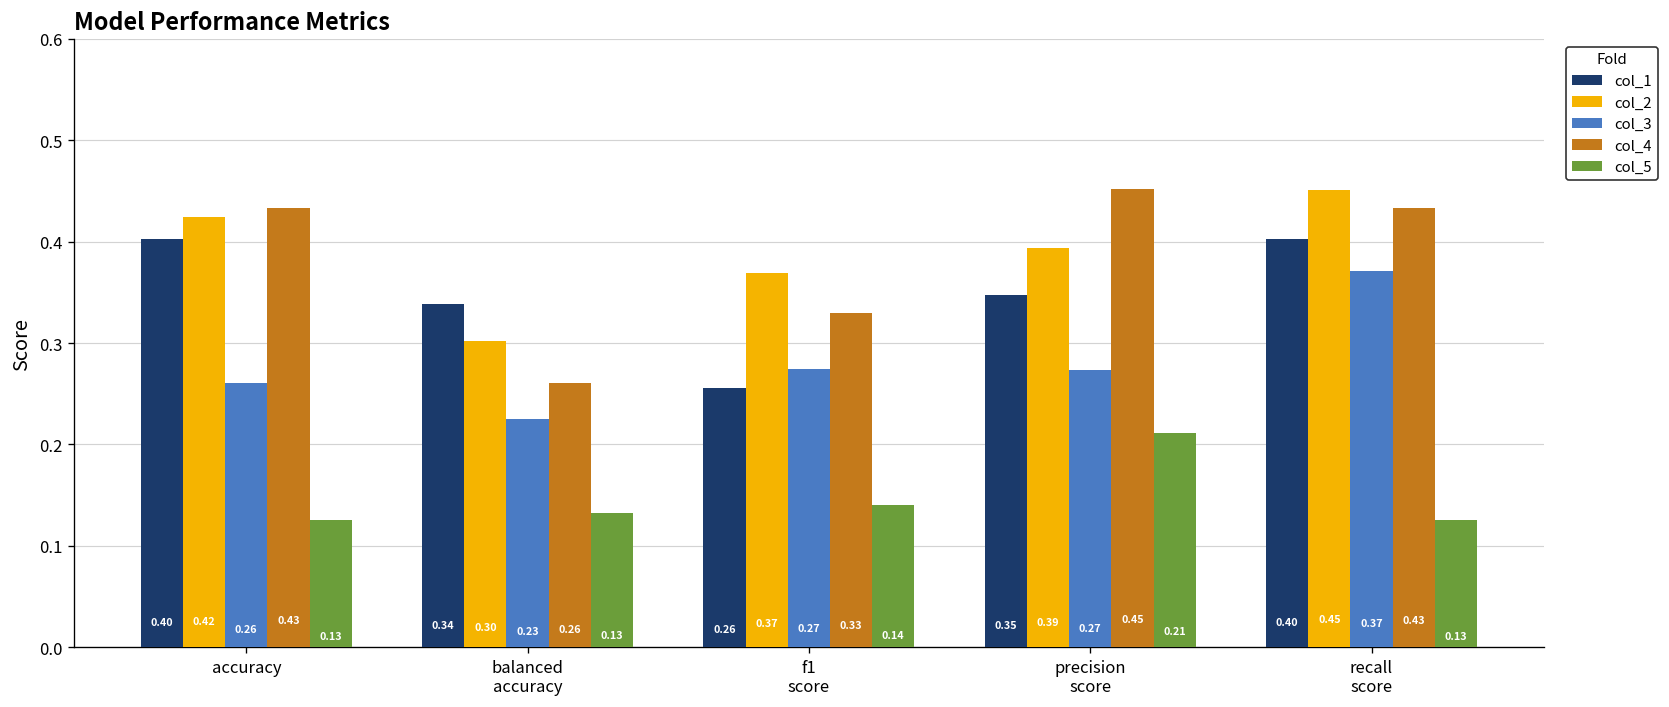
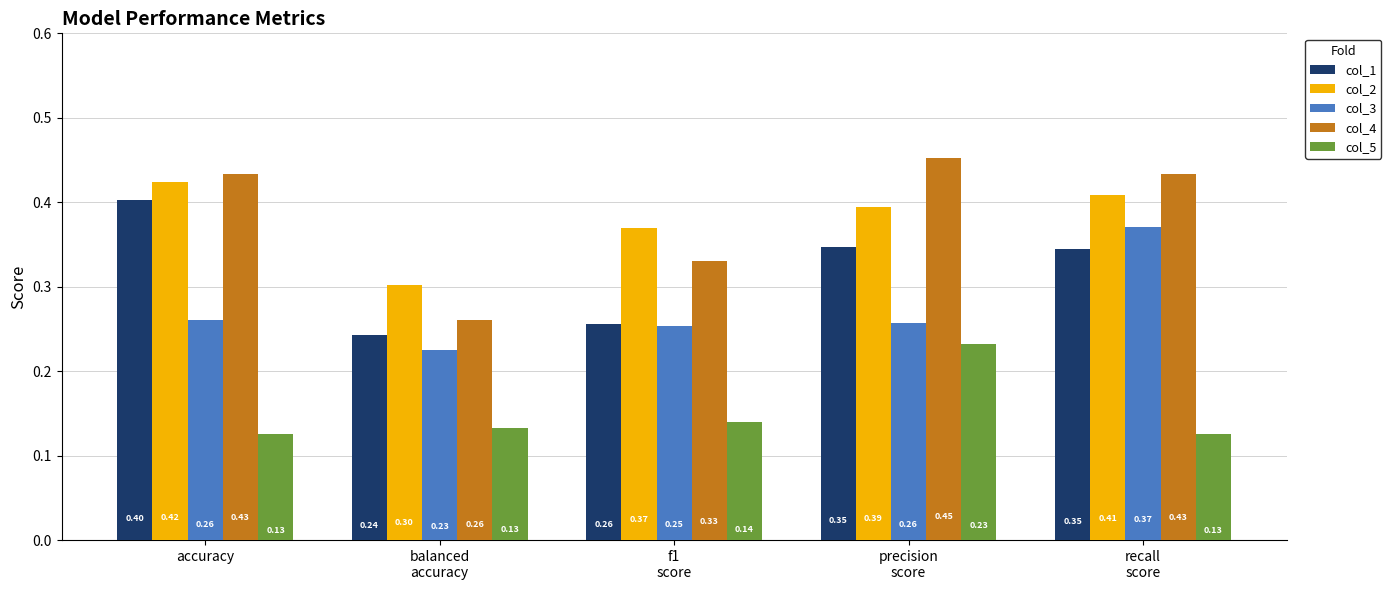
col_1, balanced accuracy: 0.34 -> 0.24
col_3, f1 score: 0.27 -> 0.25
col_3, precision score: 0.27 -> 0.26
col_5, precision score: 0.21 -> 0.23
col_1, recall score: 0.40 -> 0.35
col_2, recall score: 0.45 -> 0.41
